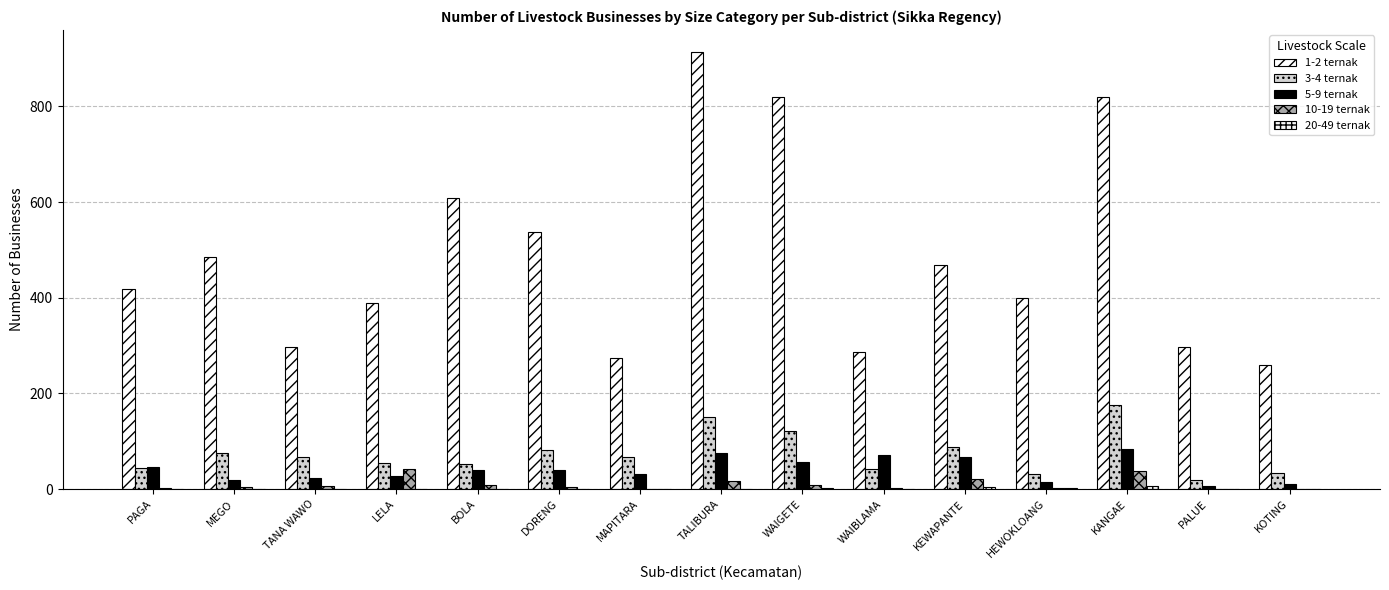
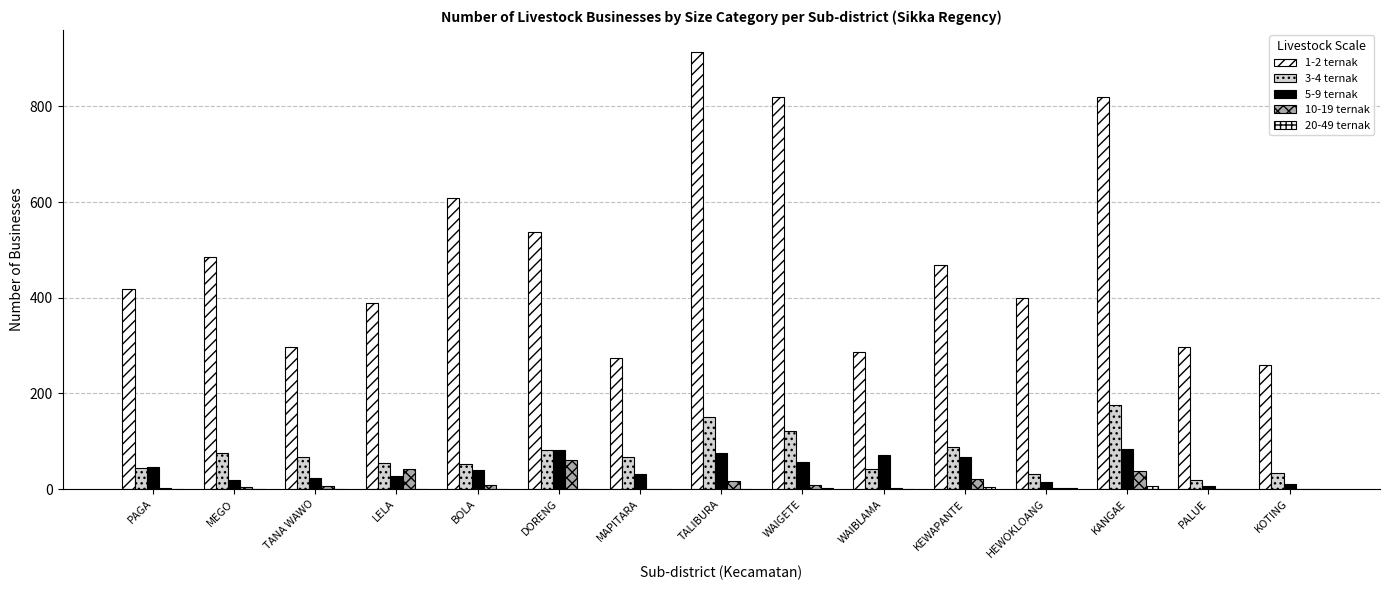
5-9 ternak, DORENG: 40 -> 80
10-19 ternak, DORENG: 10 -> 60
